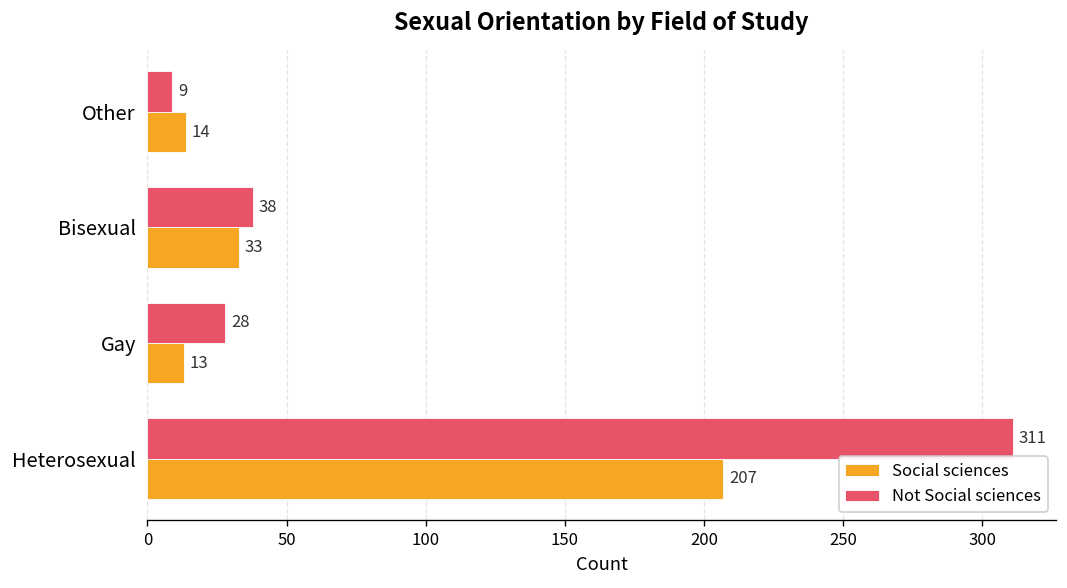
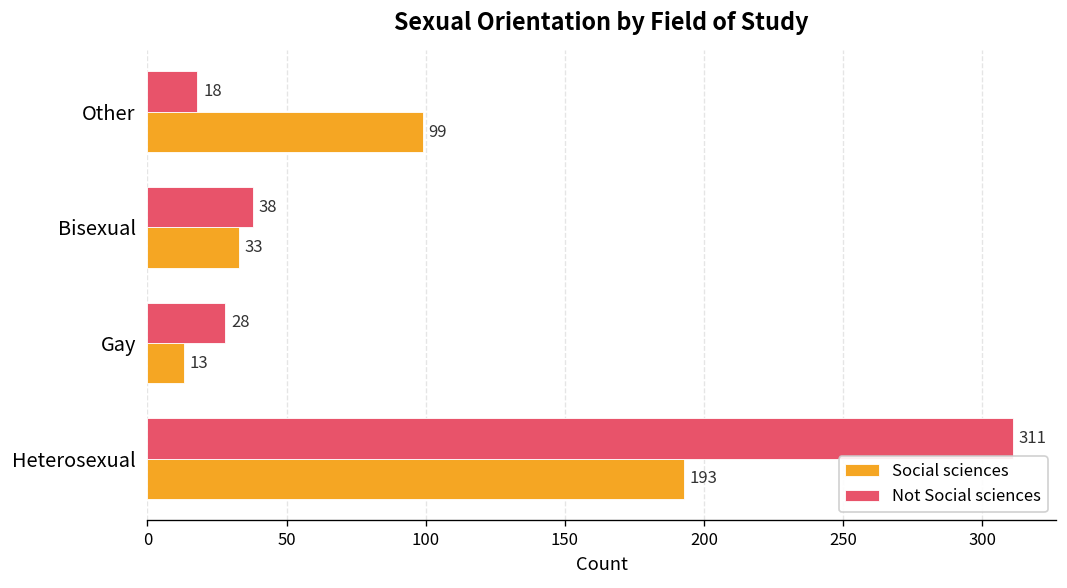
Not Social sciences, Other: 9 -> 18
Social sciences, Other: 14 -> 99
Social sciences, Heterosexual: 207 -> 193
